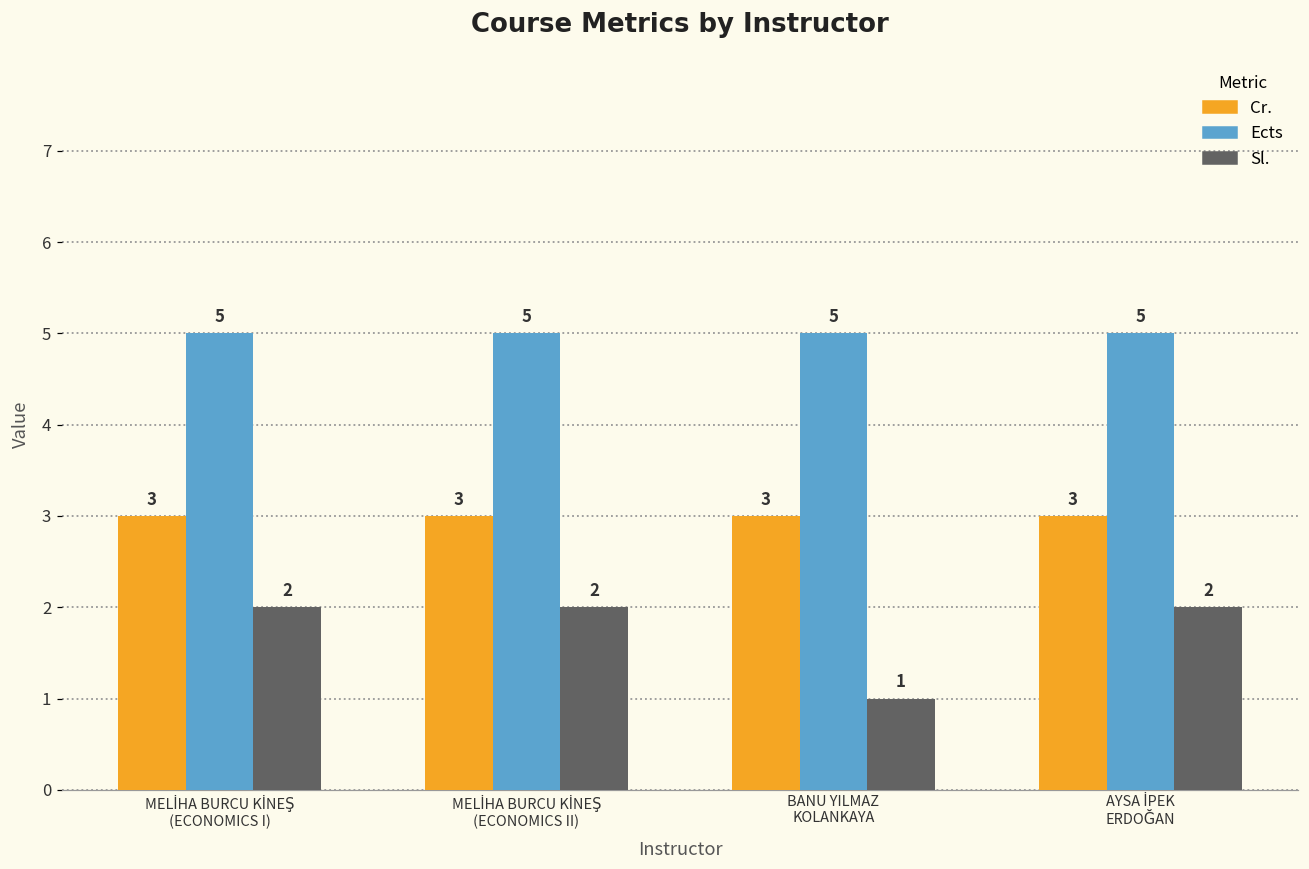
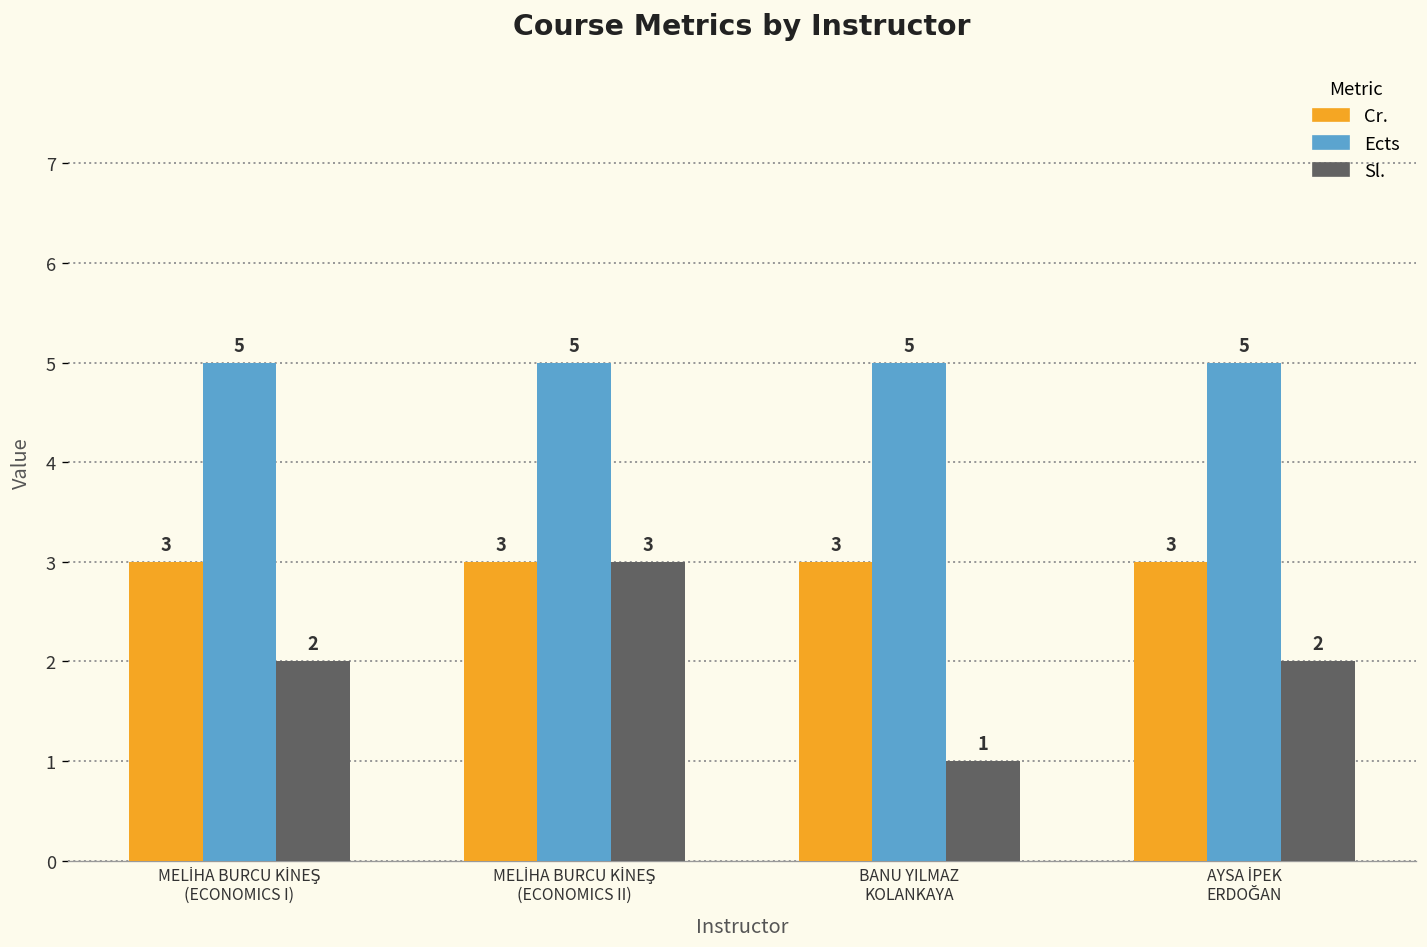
Sl., MELİHA BURCU KİNEŞ (ECONOMICS II): 2 -> 3
